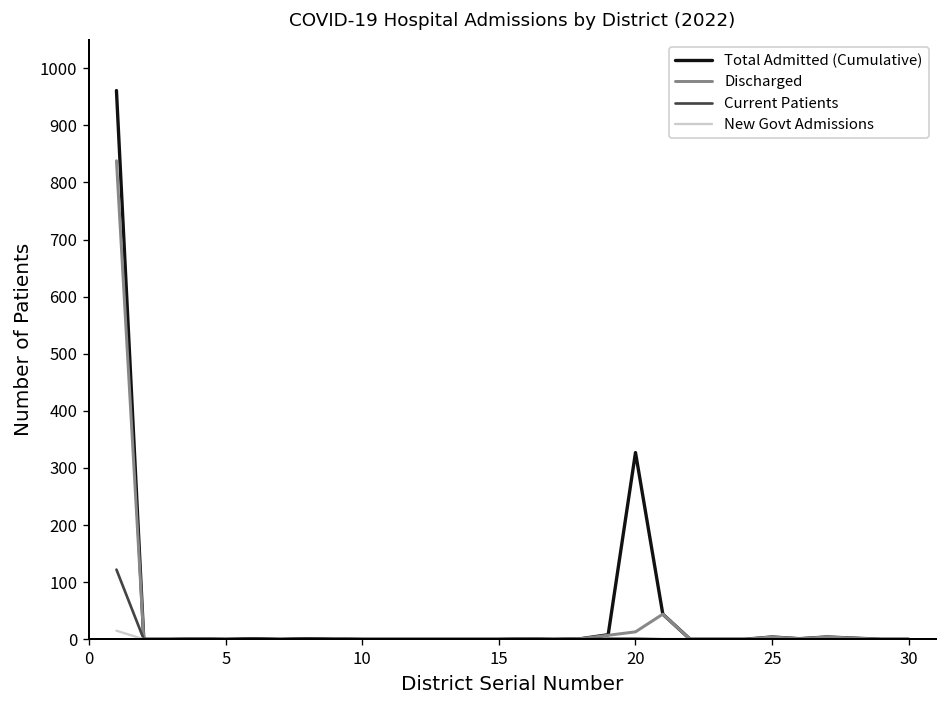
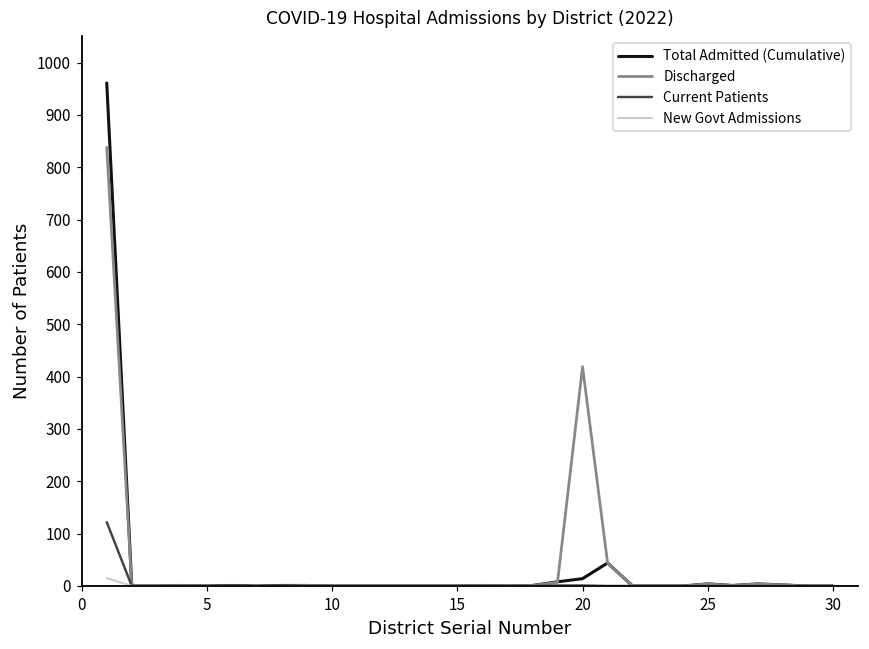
Total Admitted (Cumulative), 20: 330 -> 10
Discharged, 20: 10 -> 420
